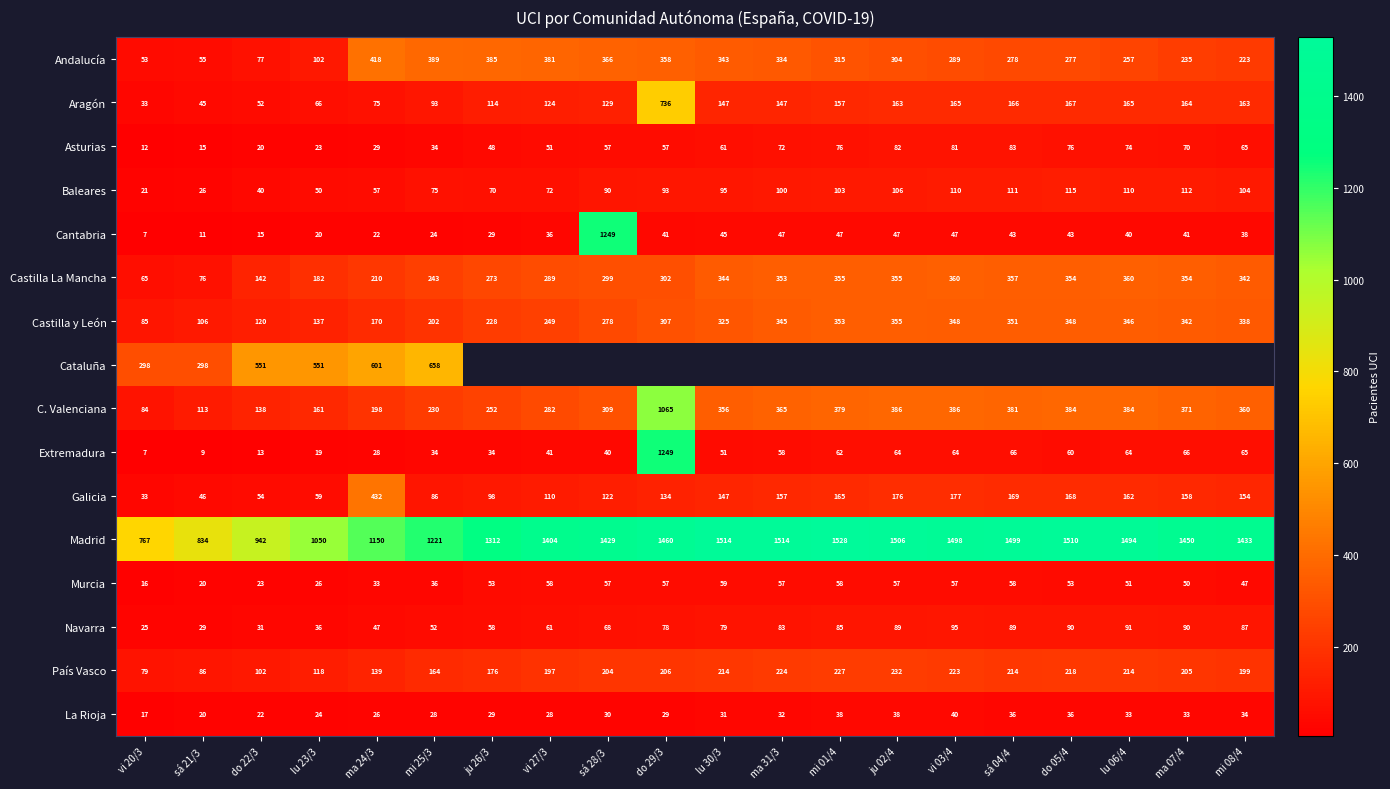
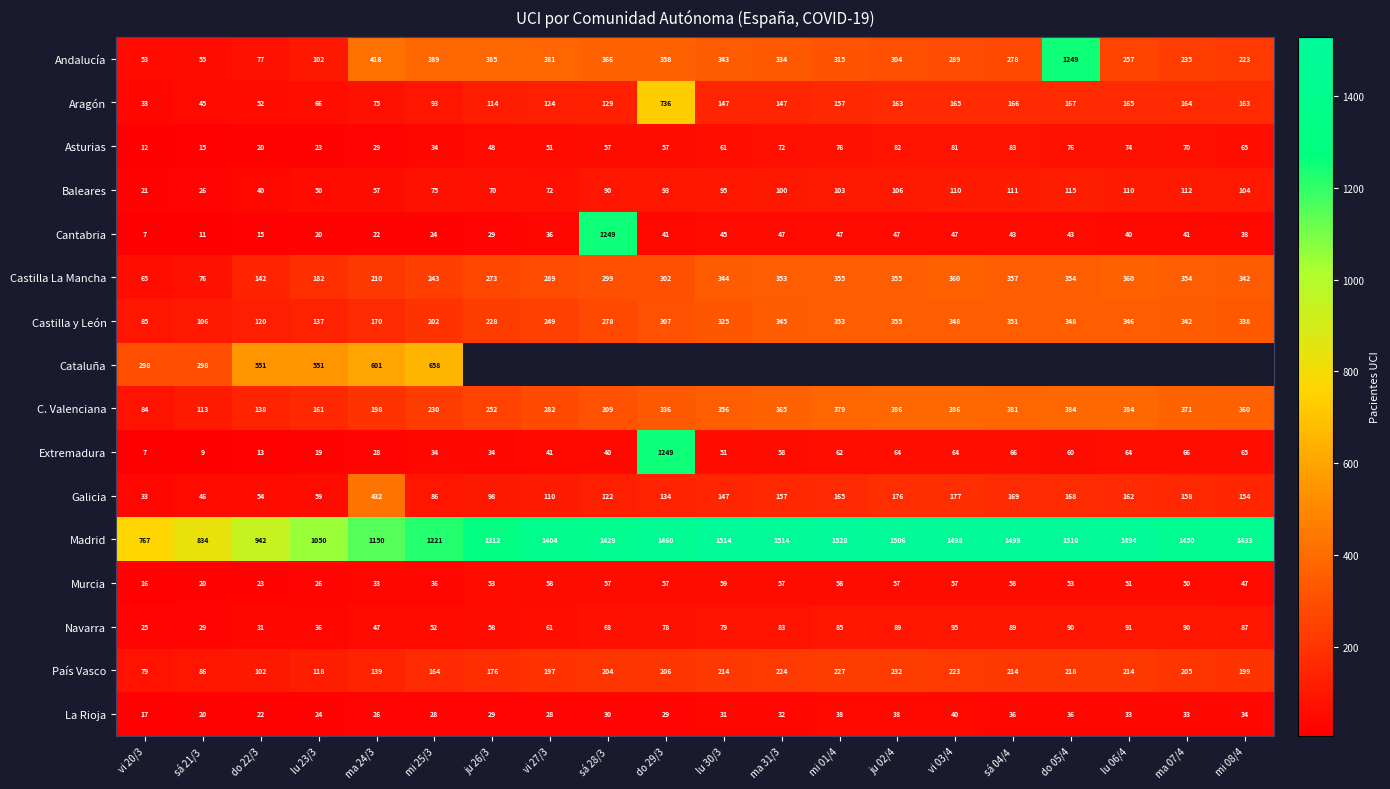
Andalucía, do 05/4: 277 -> 1249
C. Valenciana, do 29/3: 1065 -> 336
